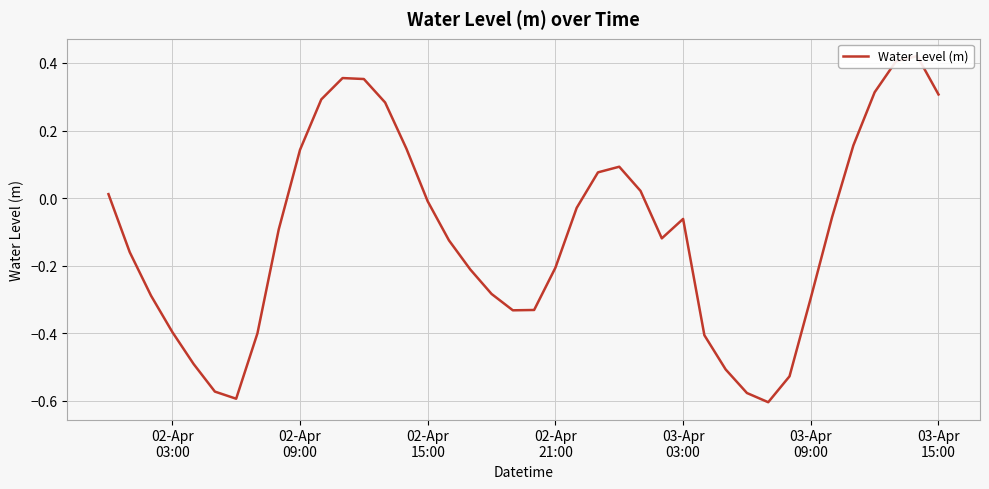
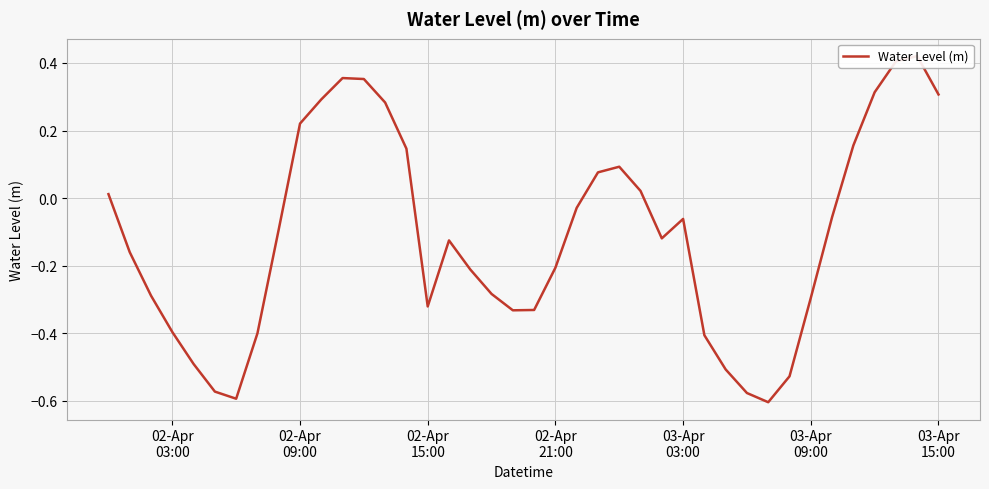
02-Apr 09:00: 0.14 -> 0.22
02-Apr 15:00: -0.01 -> -0.32
